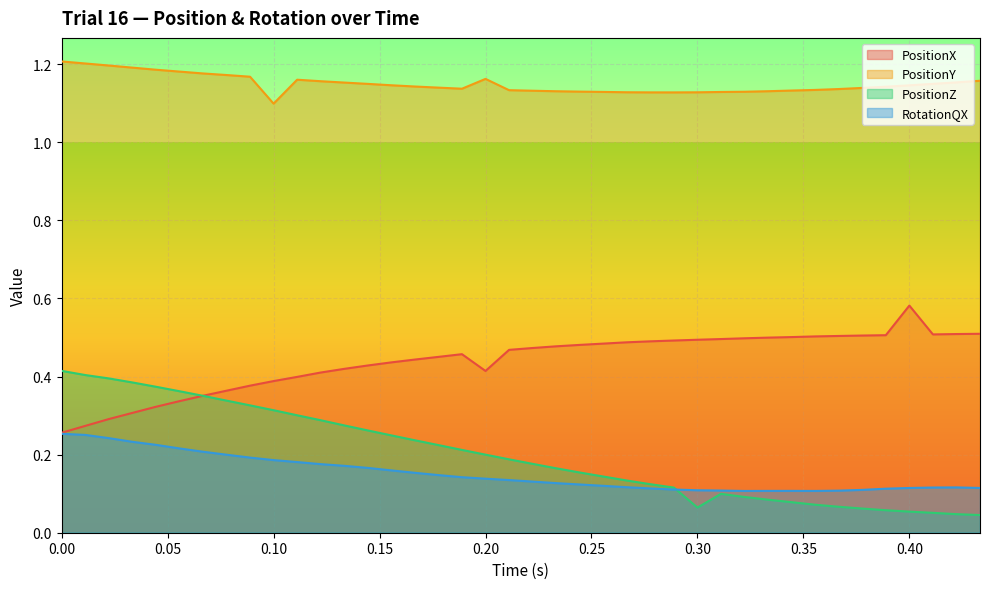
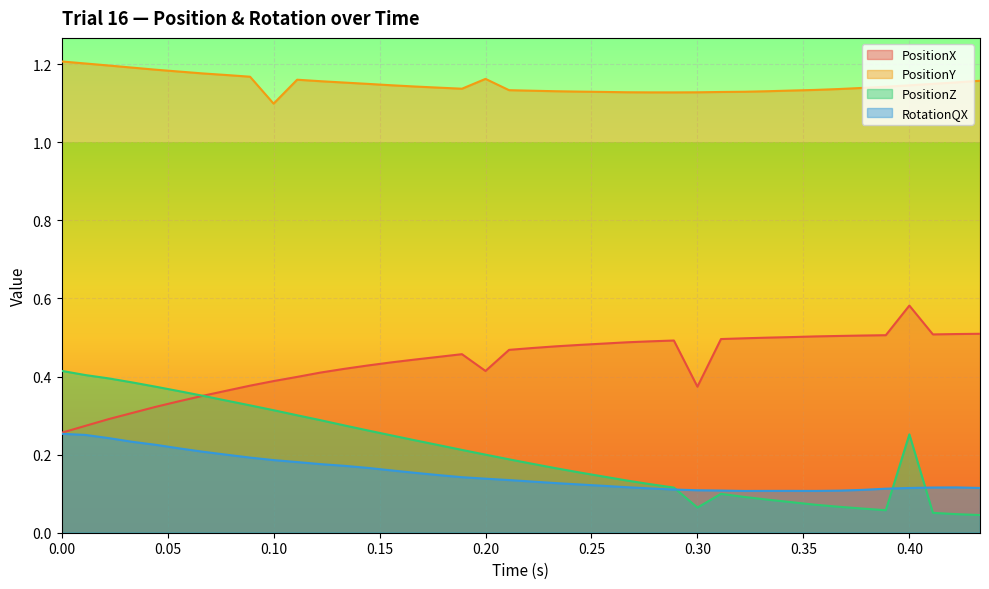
PositionX, 0.30: 0.49 -> 0.37
PositionZ, 0.40: 0.05 -> 0.25
